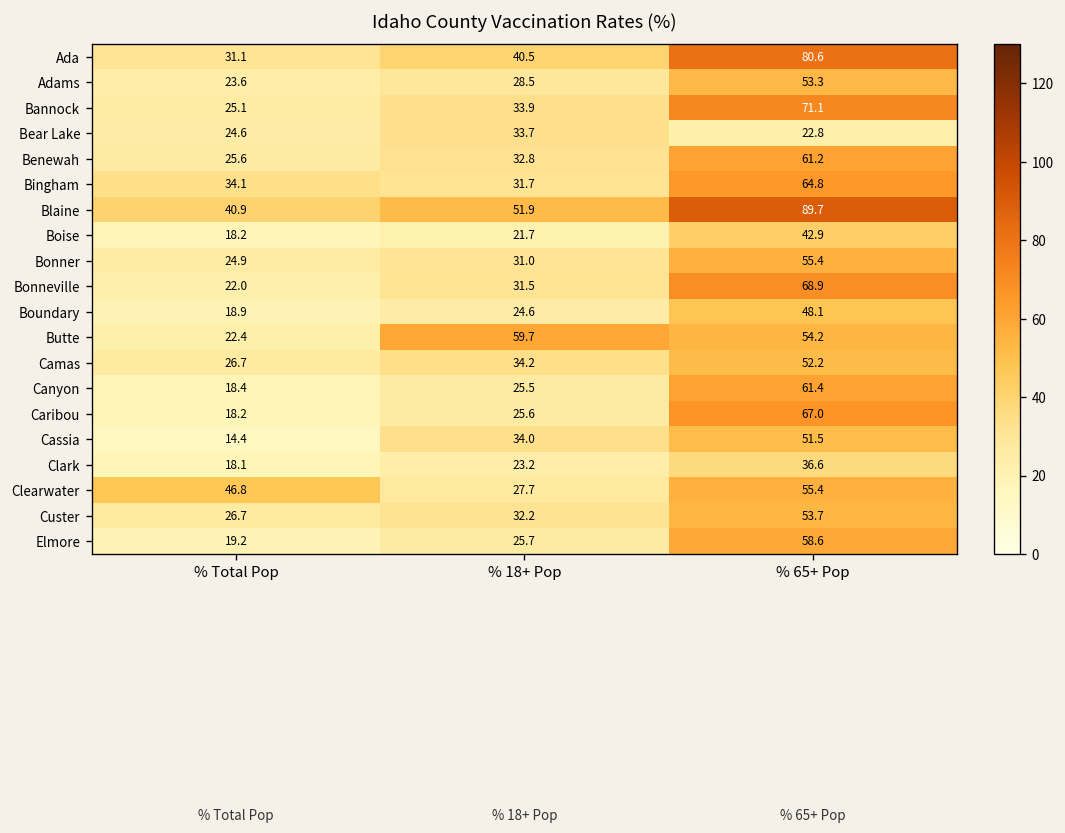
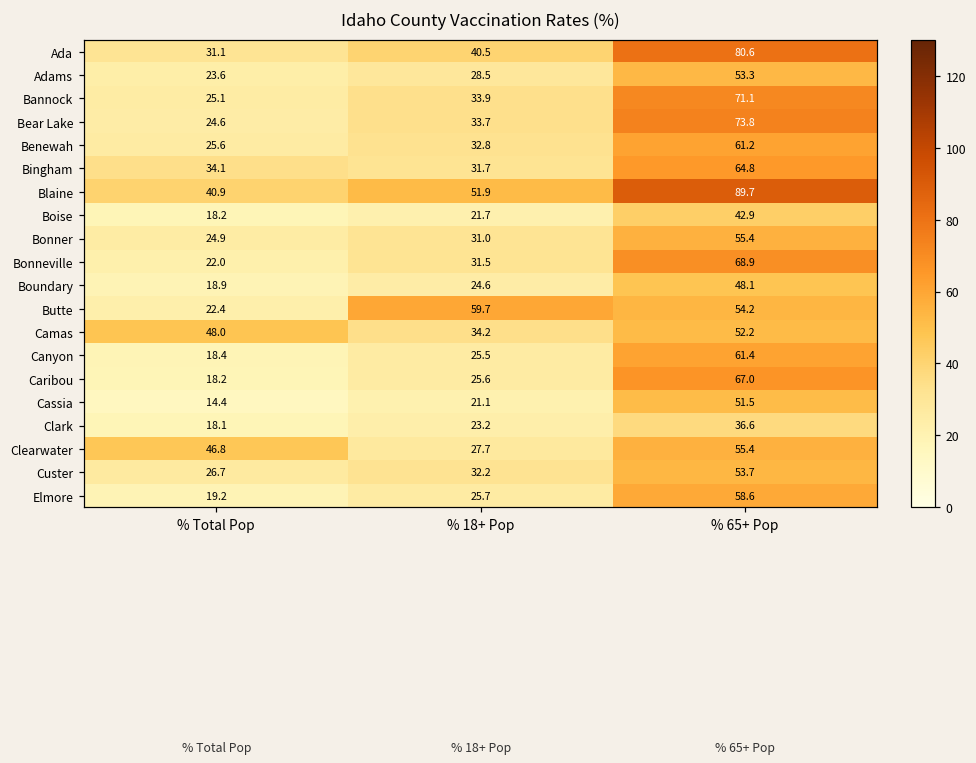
Bear Lake, % 65+ Pop: 22.8 -> 73.8
Camas, % Total Pop: 26.7 -> 48.0
Cassia, % 18+ Pop: 34.0 -> 21.1
